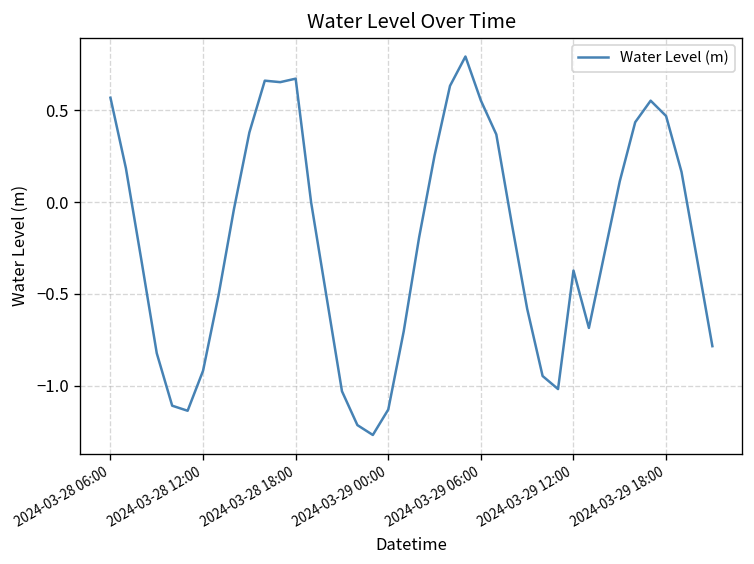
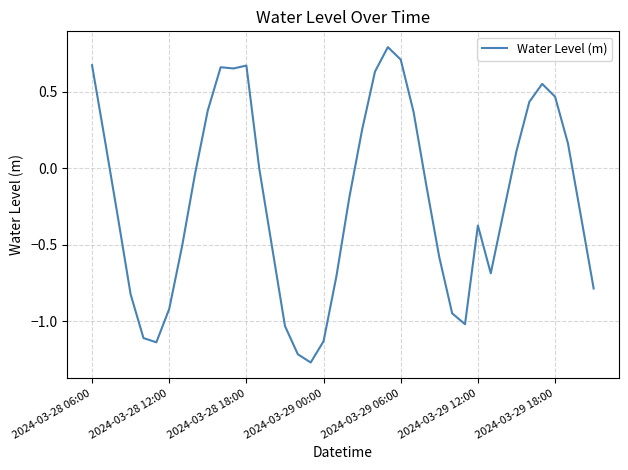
2024-03-28 06:00: 0.57 -> 0.67
2024-03-29 06:00: 0.55 -> 0.71
